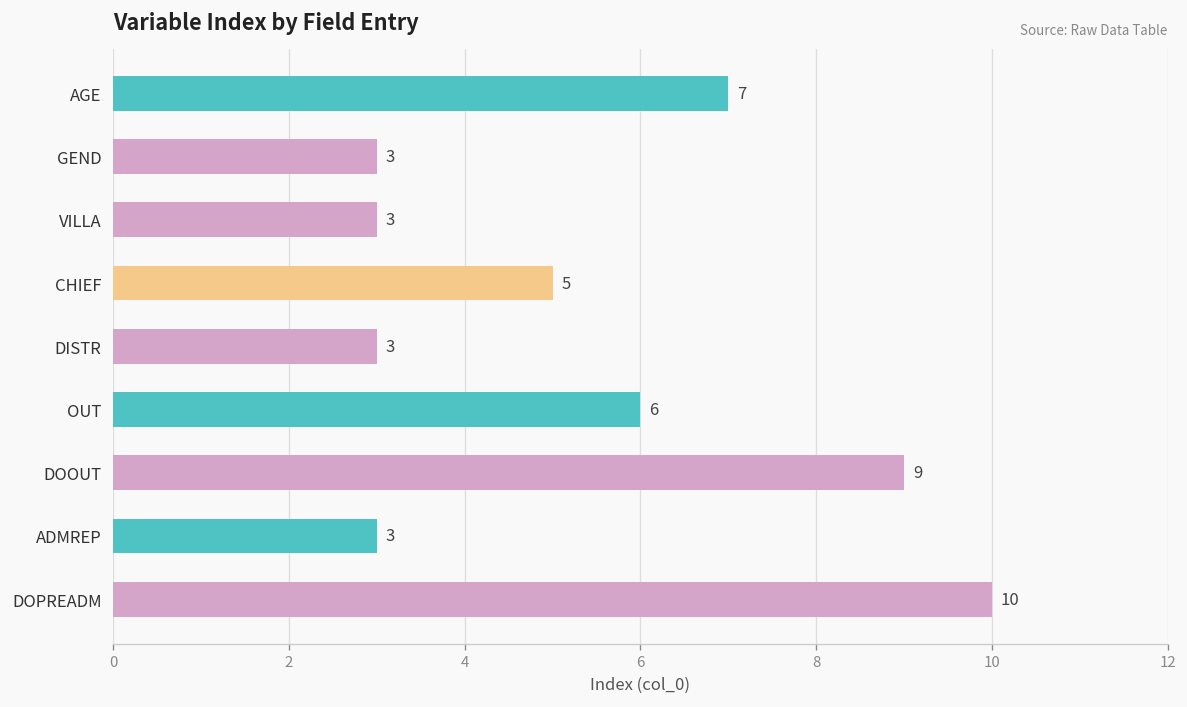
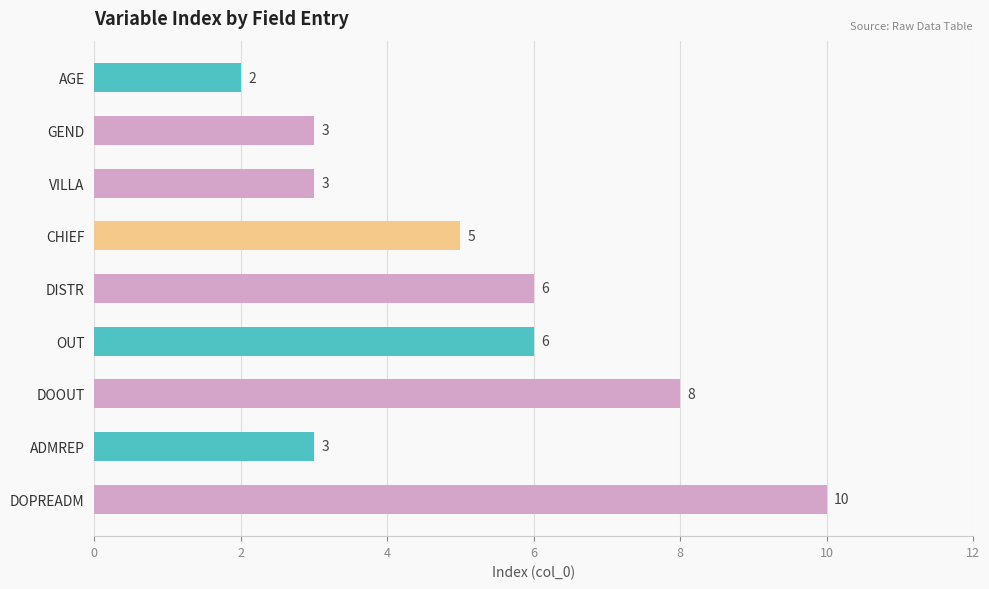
AGE: 7 -> 2
DISTR: 3 -> 6
DOOUT: 9 -> 8
